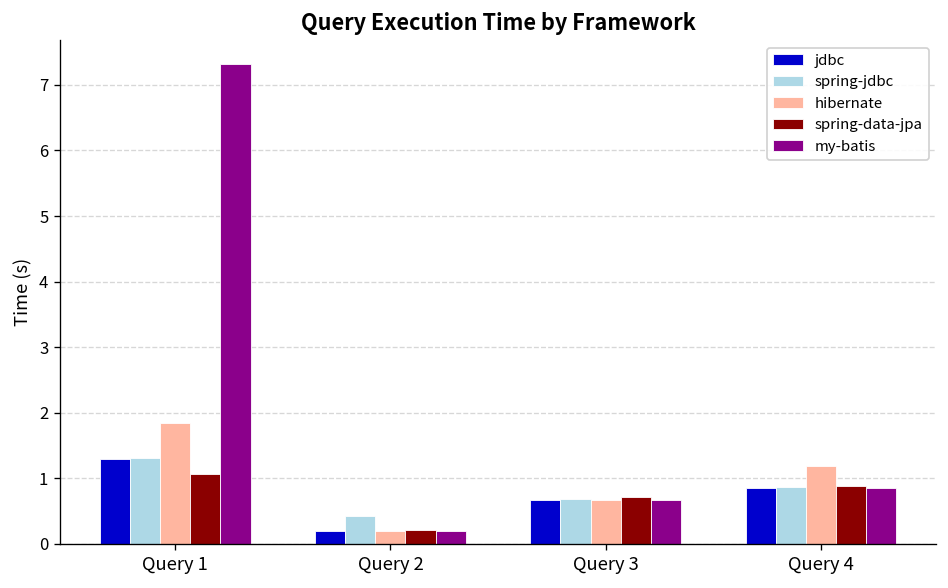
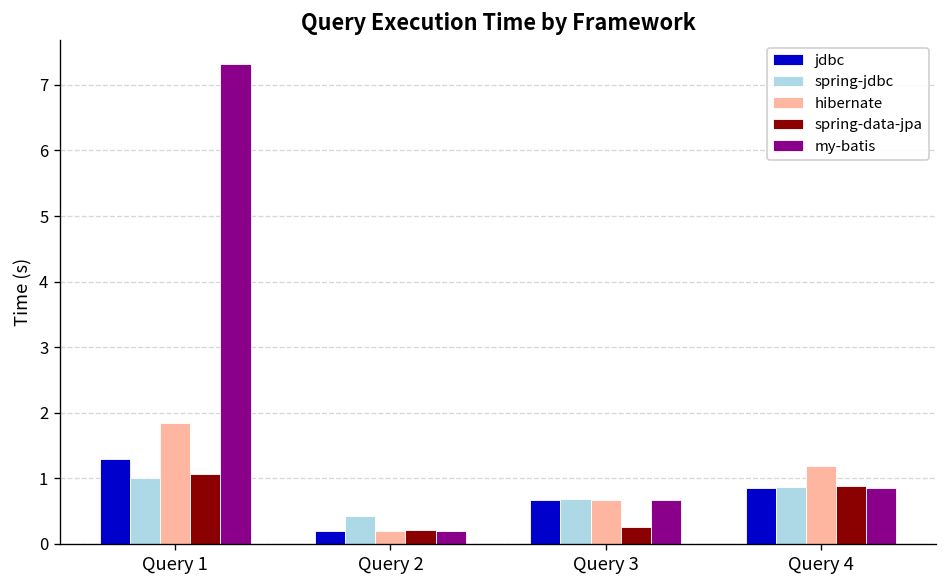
spring-jdbc, Query 1: 1.3 -> 1.0
spring-data-jpa, Query 3: 0.7 -> 0.3
